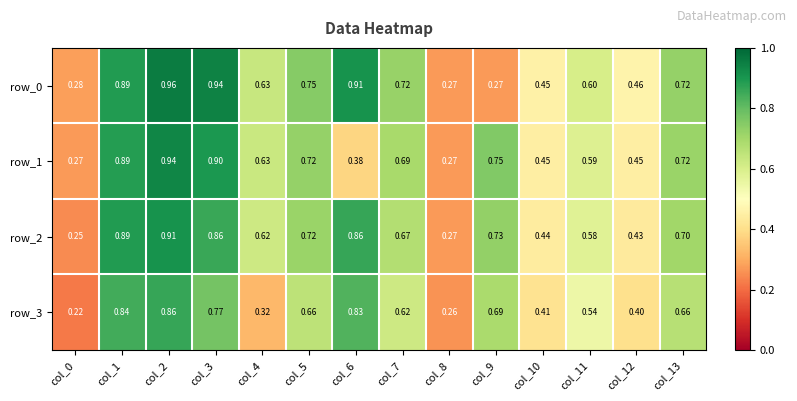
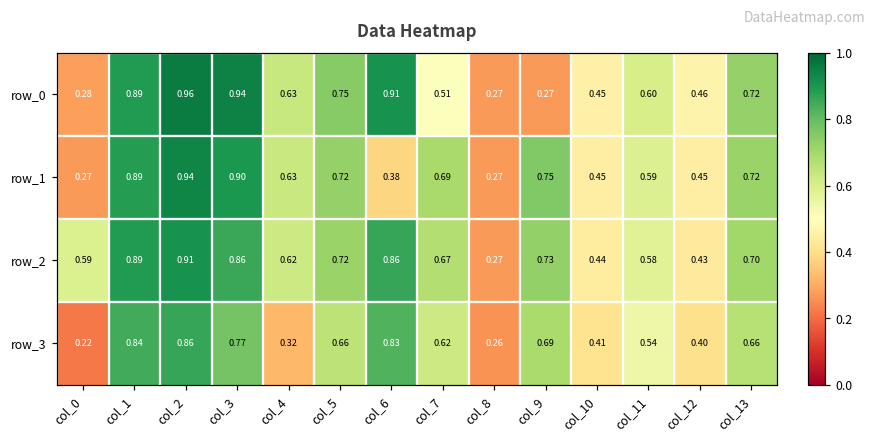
row_0, col_7: 0.72 -> 0.51
row_2, col_0: 0.25 -> 0.59
